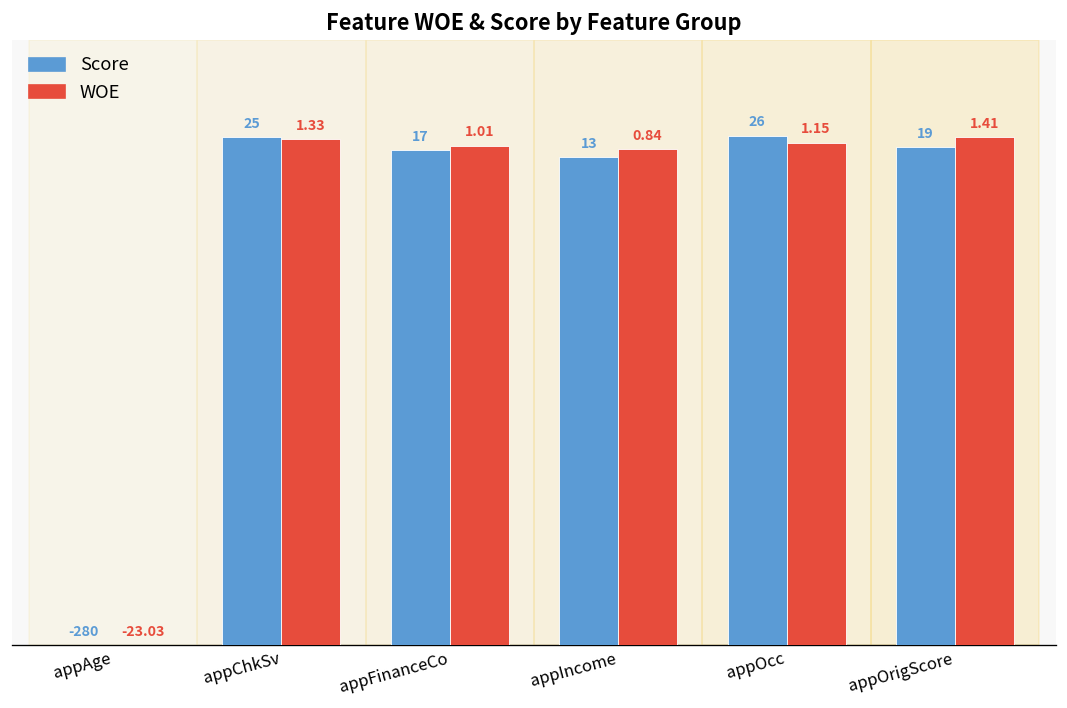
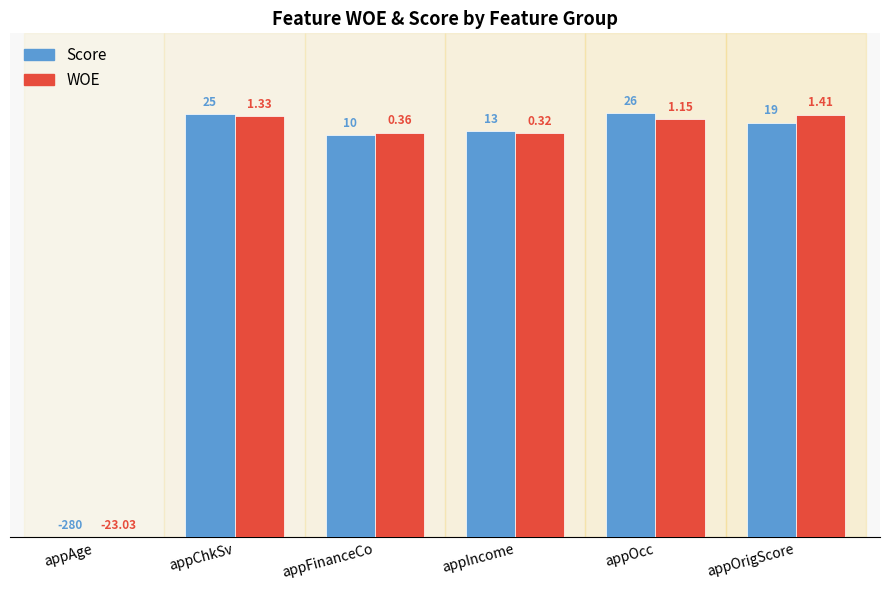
Score, appFinanceCo: 17 -> 10
WOE, appFinanceCo: 1.01 -> 0.36
WOE, appIncome: 0.84 -> 0.32
